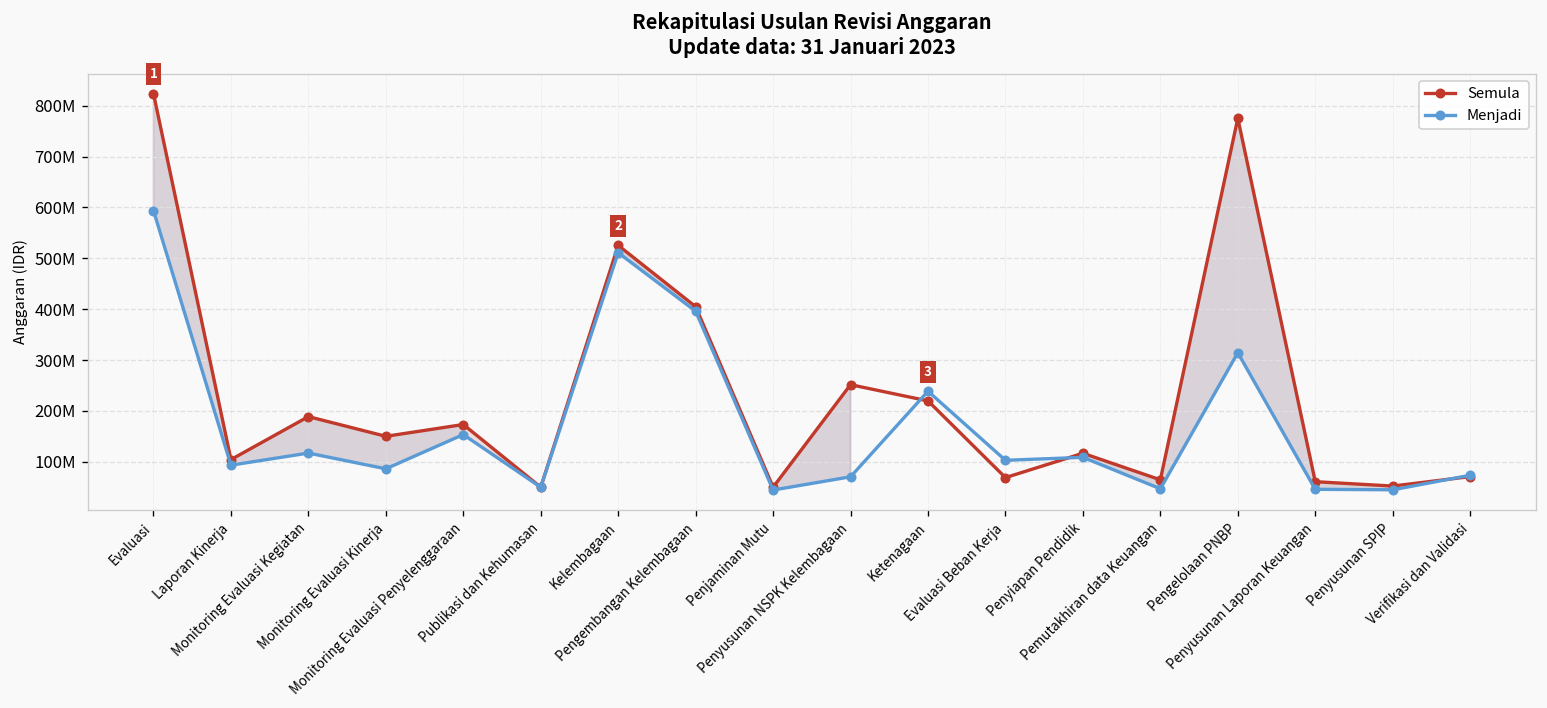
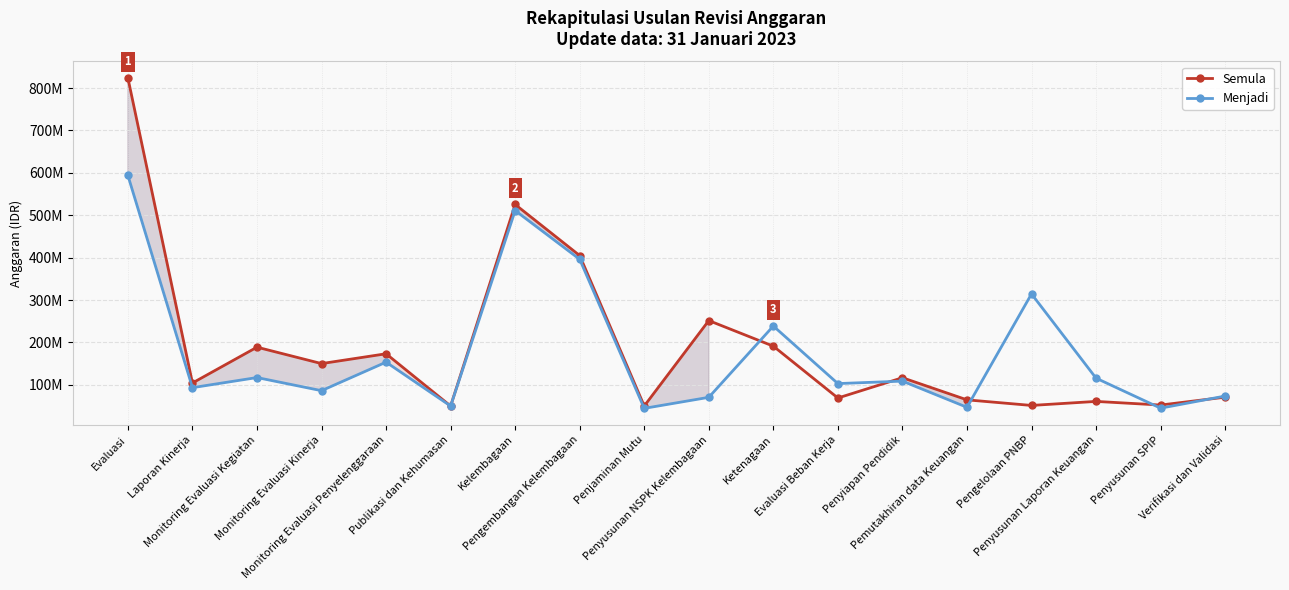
Semula, Ketenagaan: 220000000 -> 190000000
Semula, Pengelolaan PNBP: 780000000 -> 50000000
Menjadi, Penyusunan Laporan Keuangan: 50000000 -> 120000000
